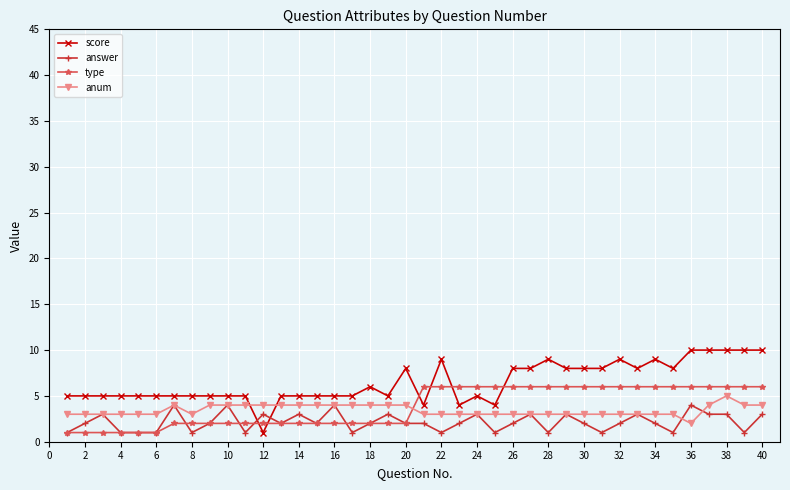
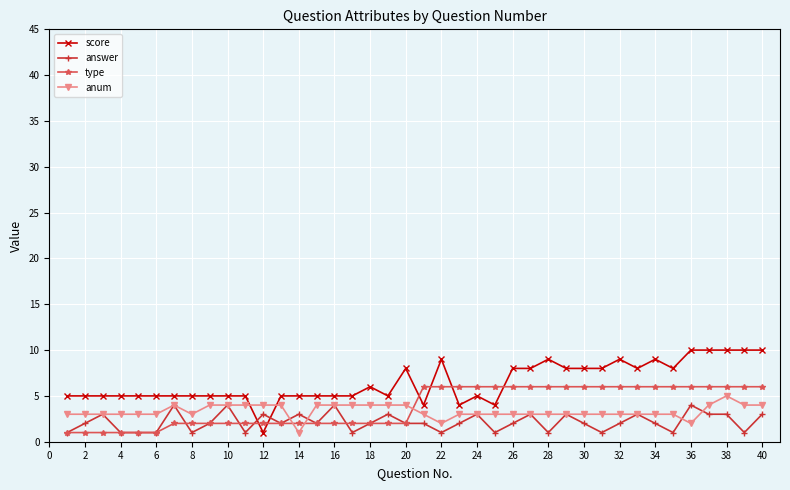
anum, 14: 4 -> 1
anum, 22: 3 -> 2
